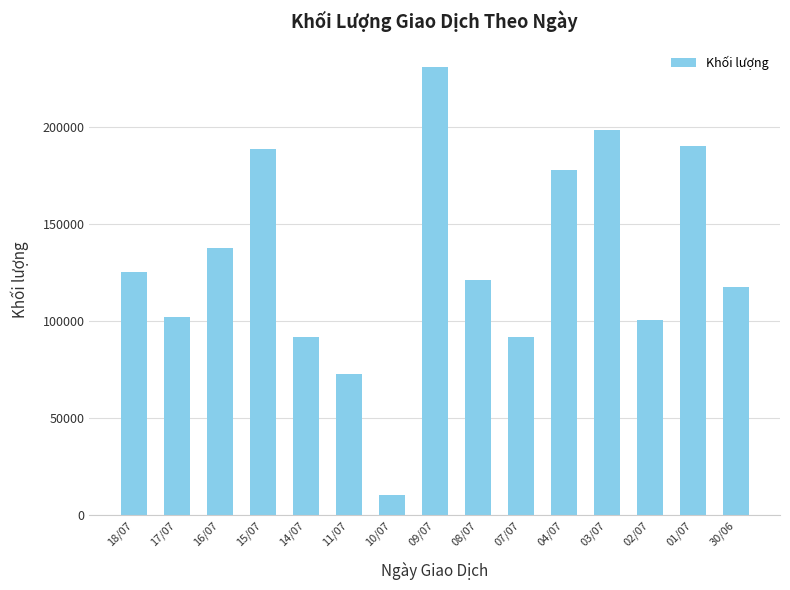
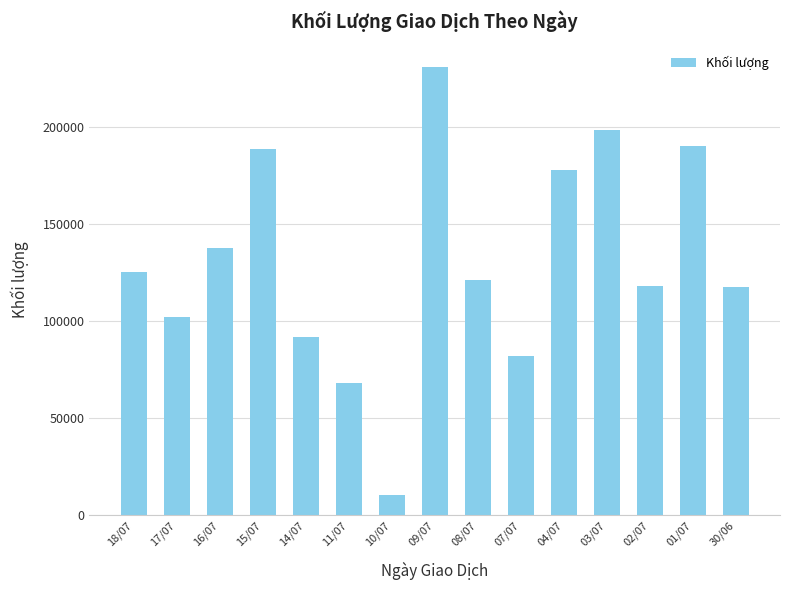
11/07: 73000 -> 68000
07/07: 92000 -> 82000
02/07: 101000 -> 118000
